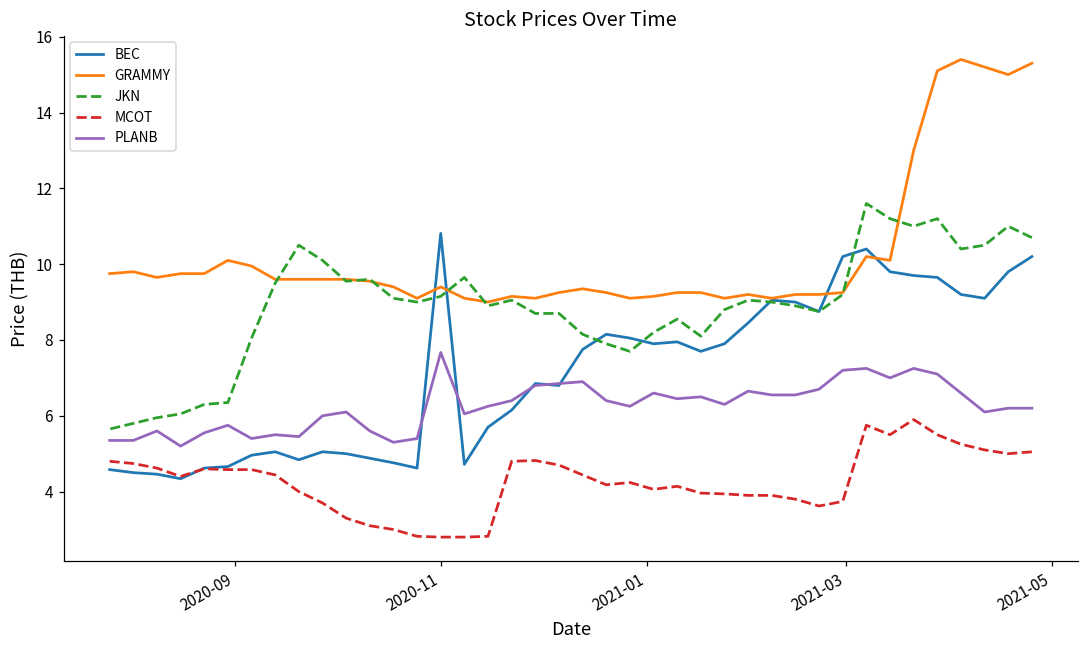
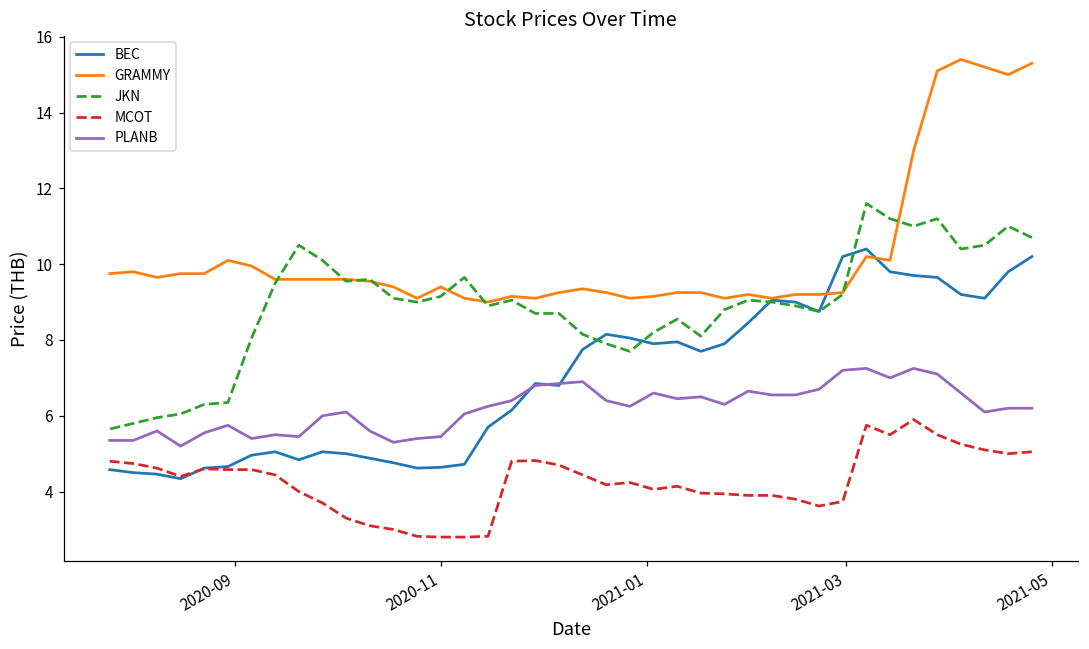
BEC, 2020-11: 10.8 -> 4.6
PLANB, 2020-11: 7.7 -> 5.5
